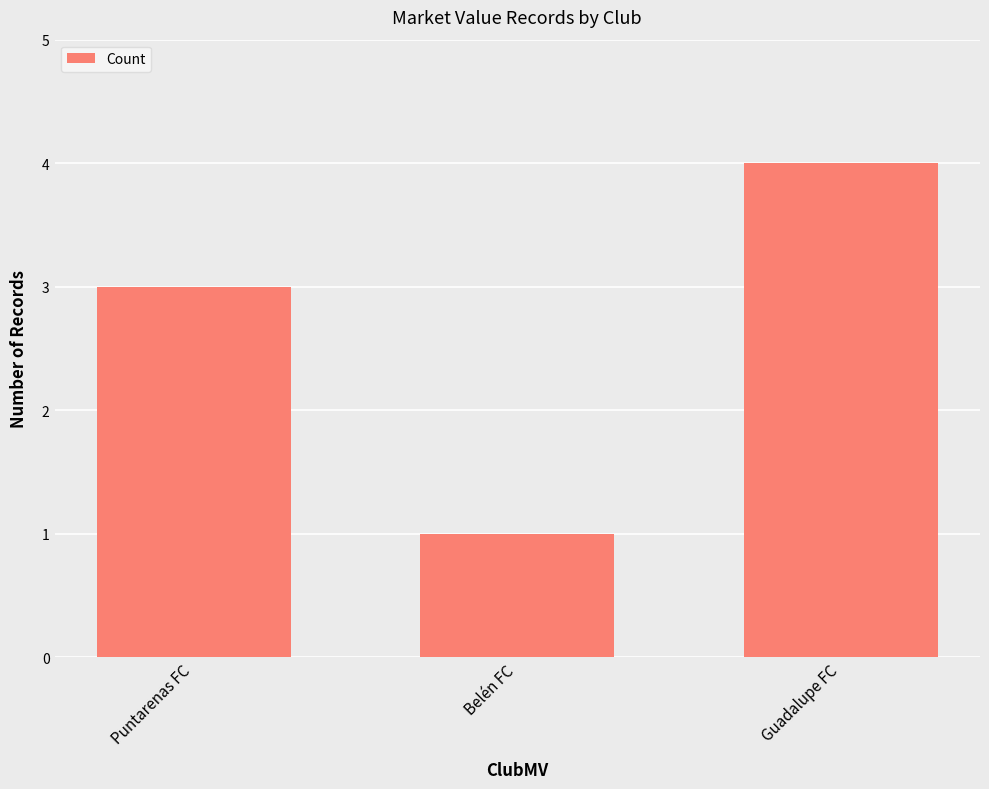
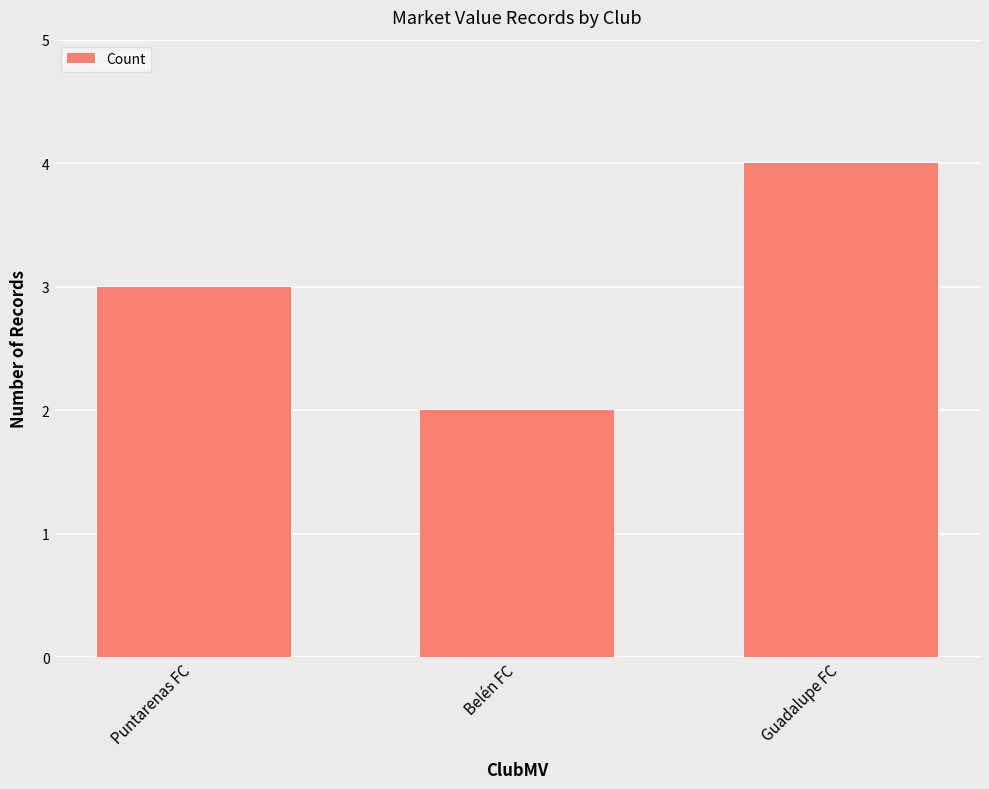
Belén FC: 1 -> 2
